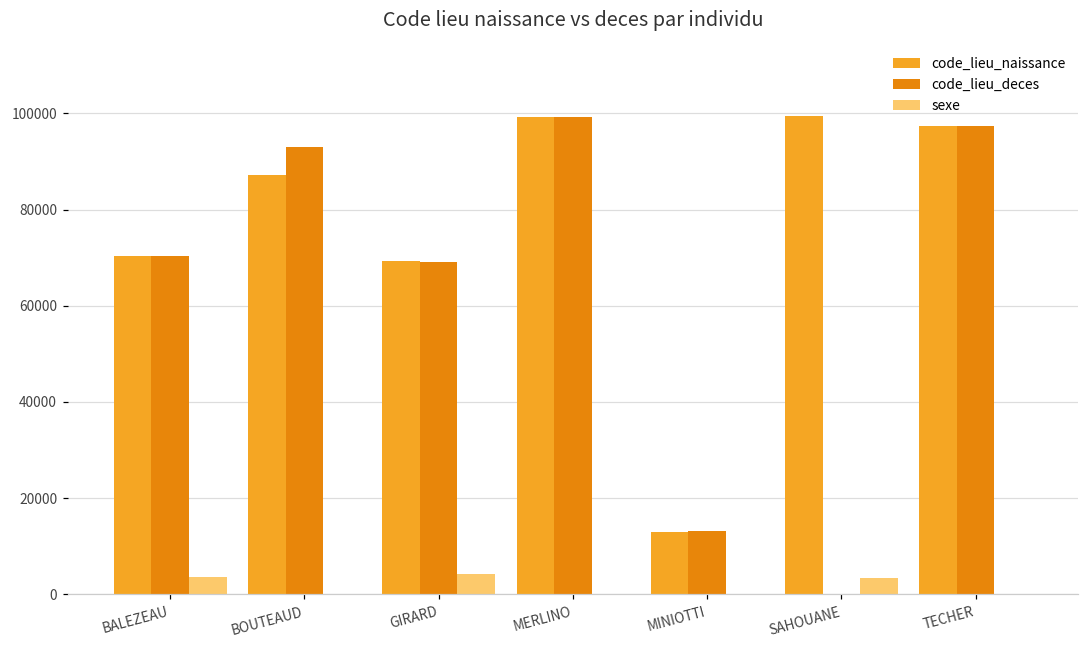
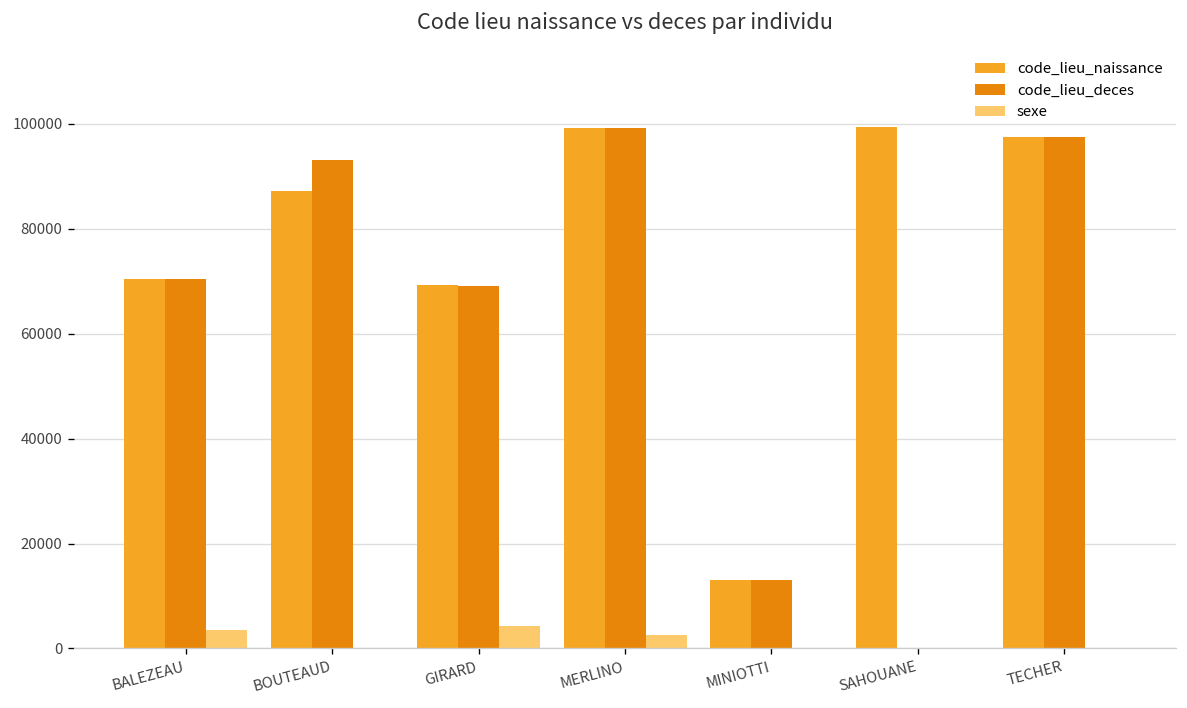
sexe, MERLINO: 0 -> 2000
sexe, SAHOUANE: 4000 -> 0
